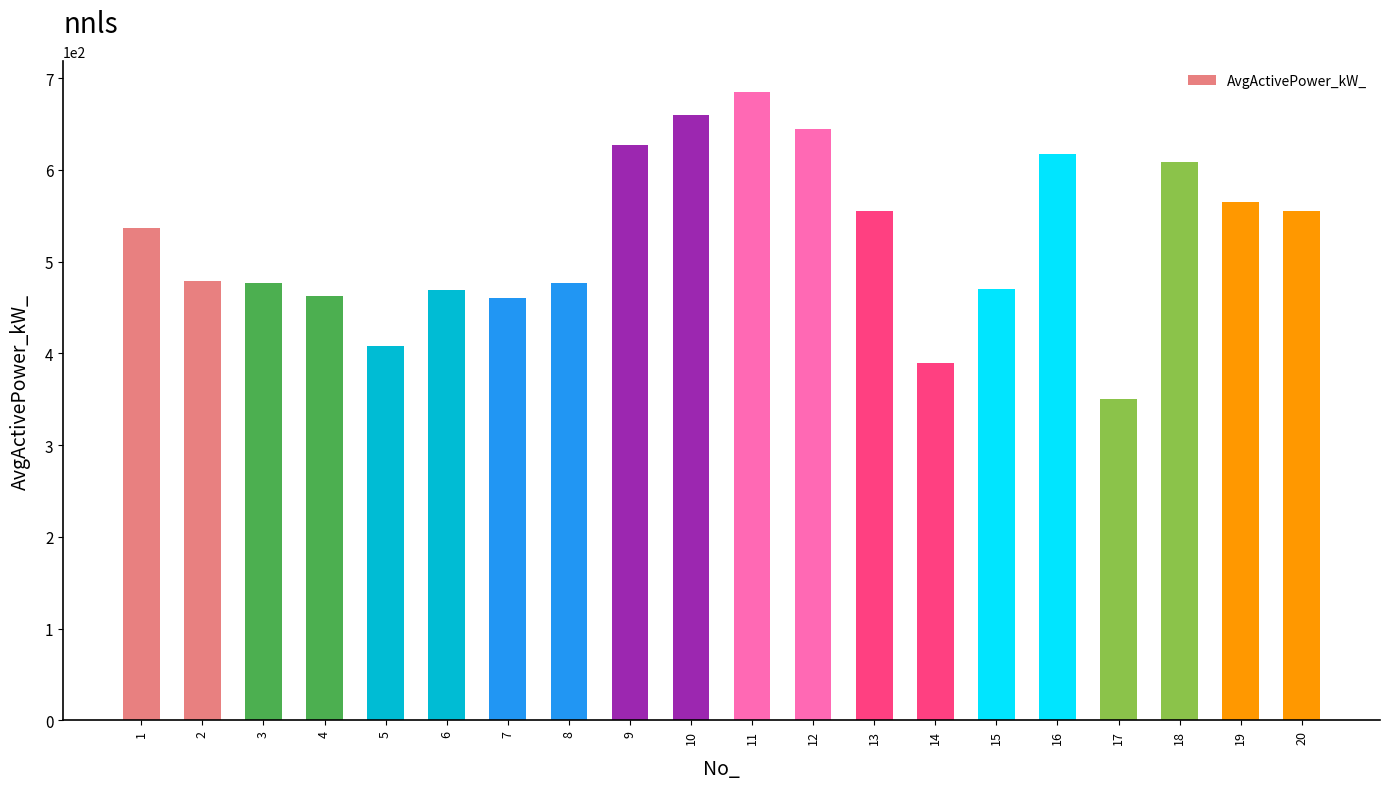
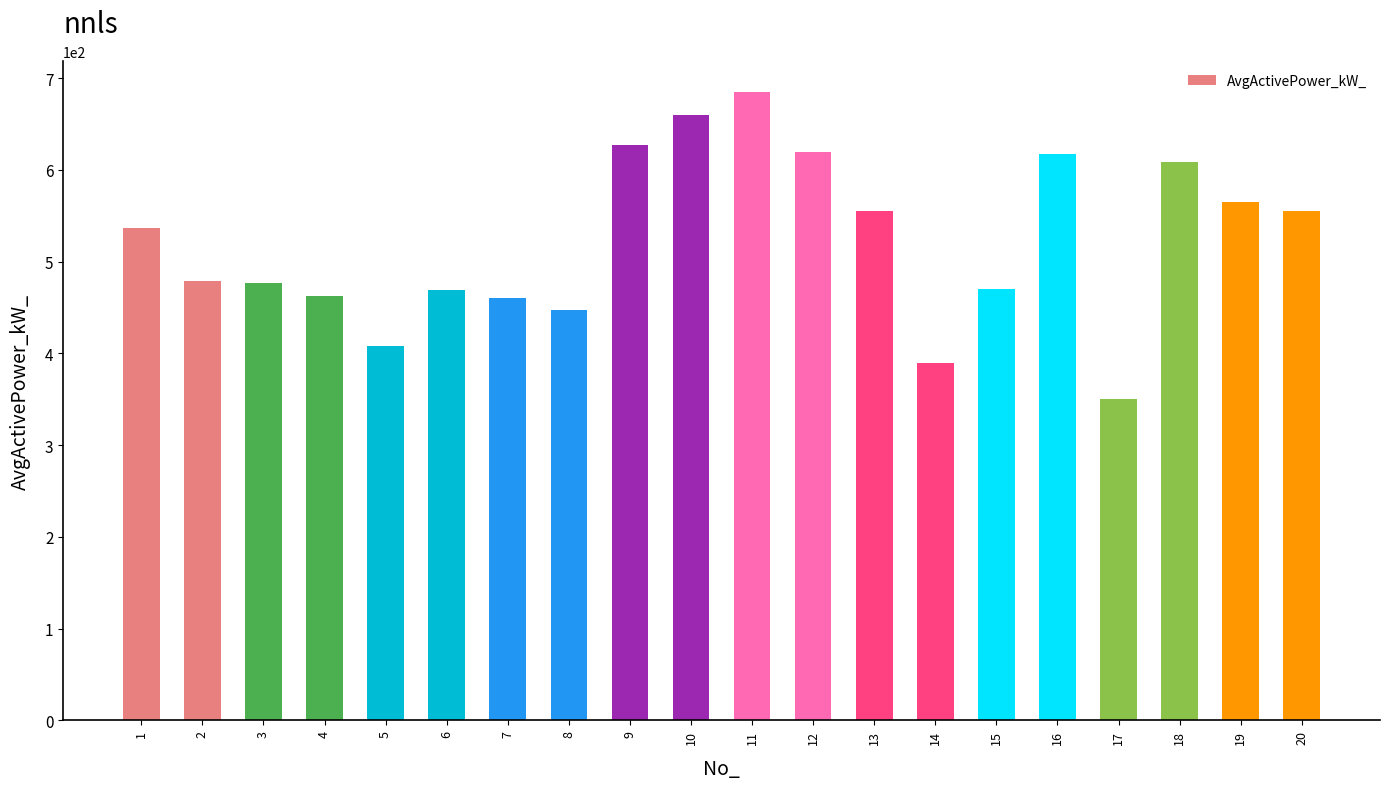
8: 480 -> 450
12: 640 -> 620
